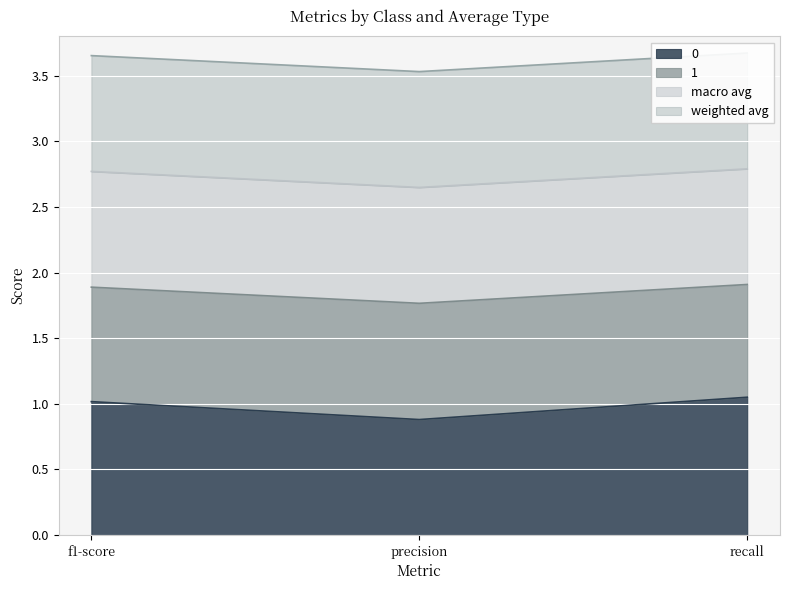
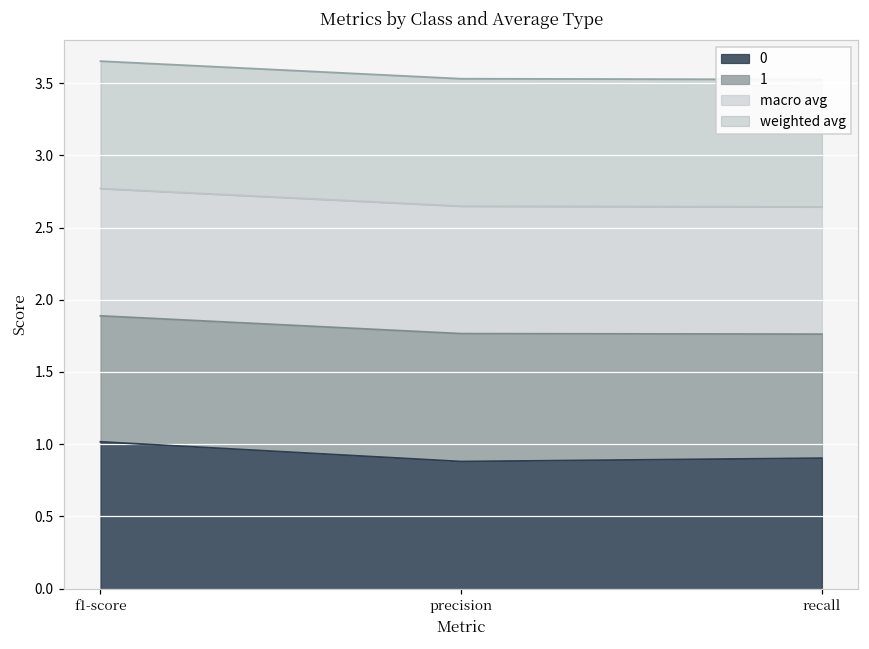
0, recall: 1.05 -> 0.90
